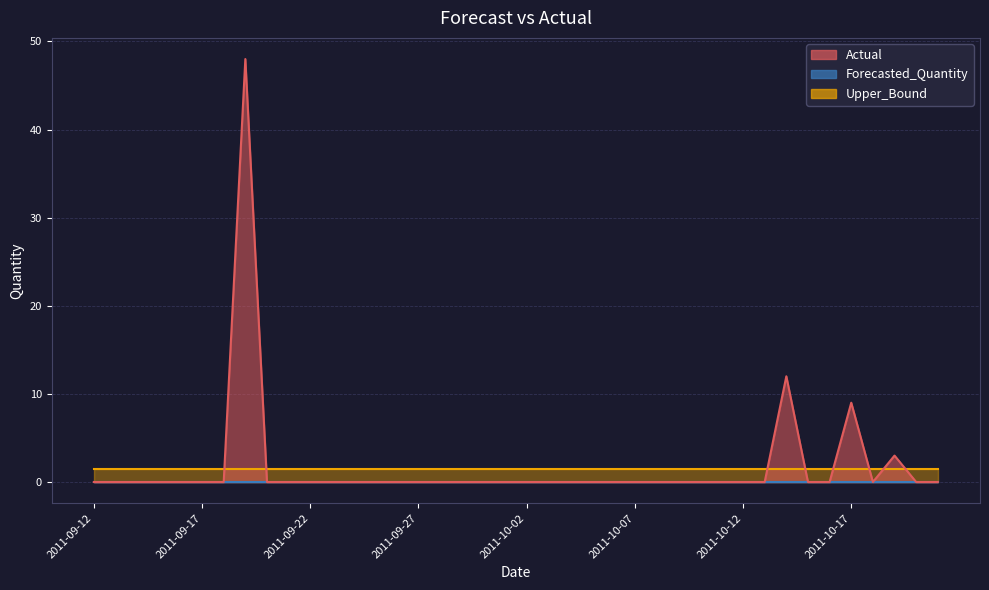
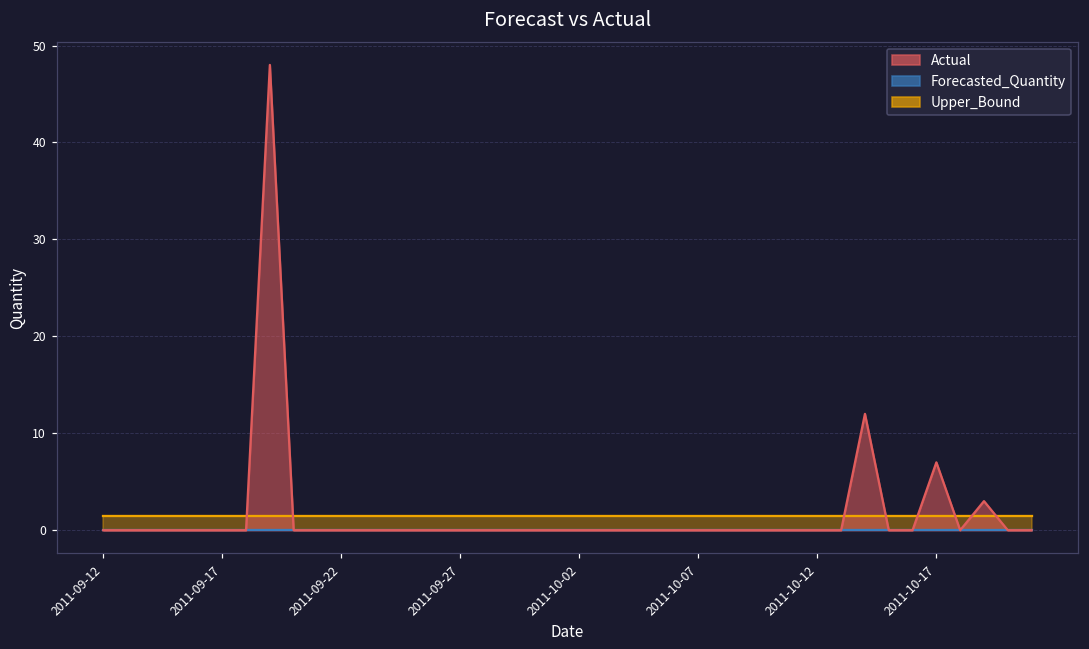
Actual, 2011-10-17: 9 -> 7
